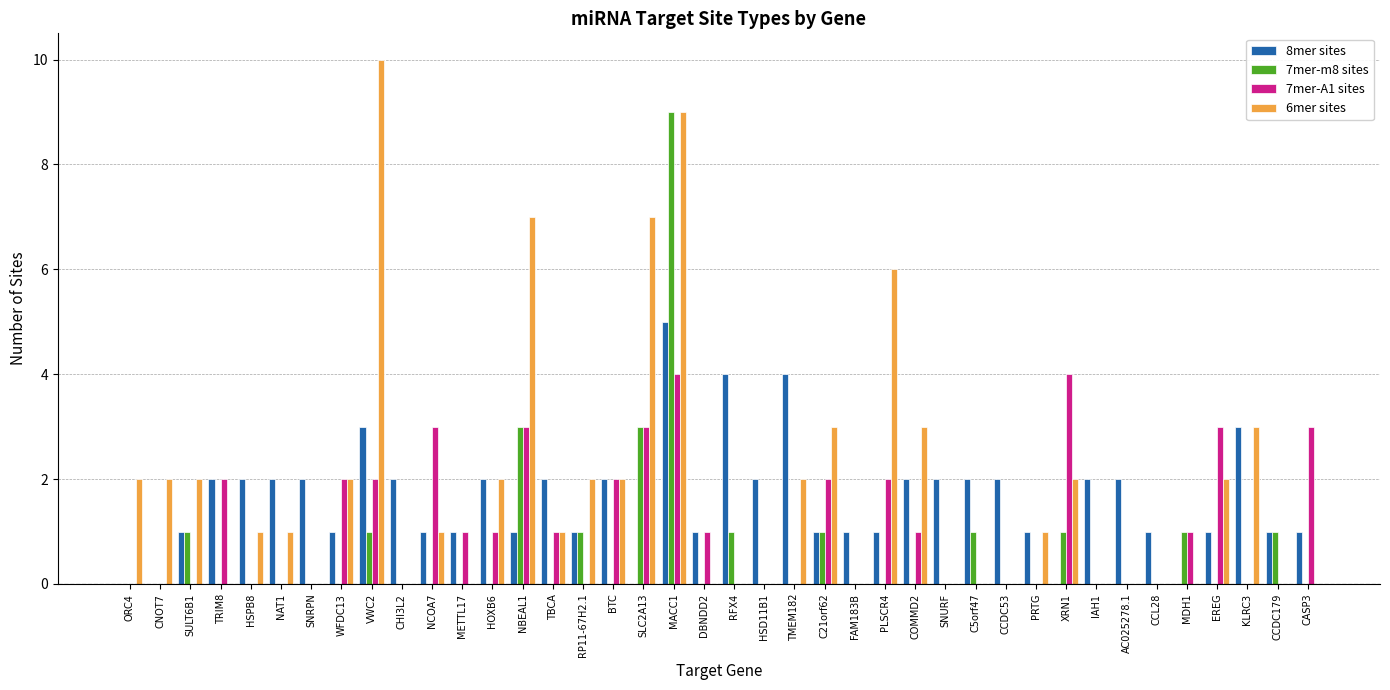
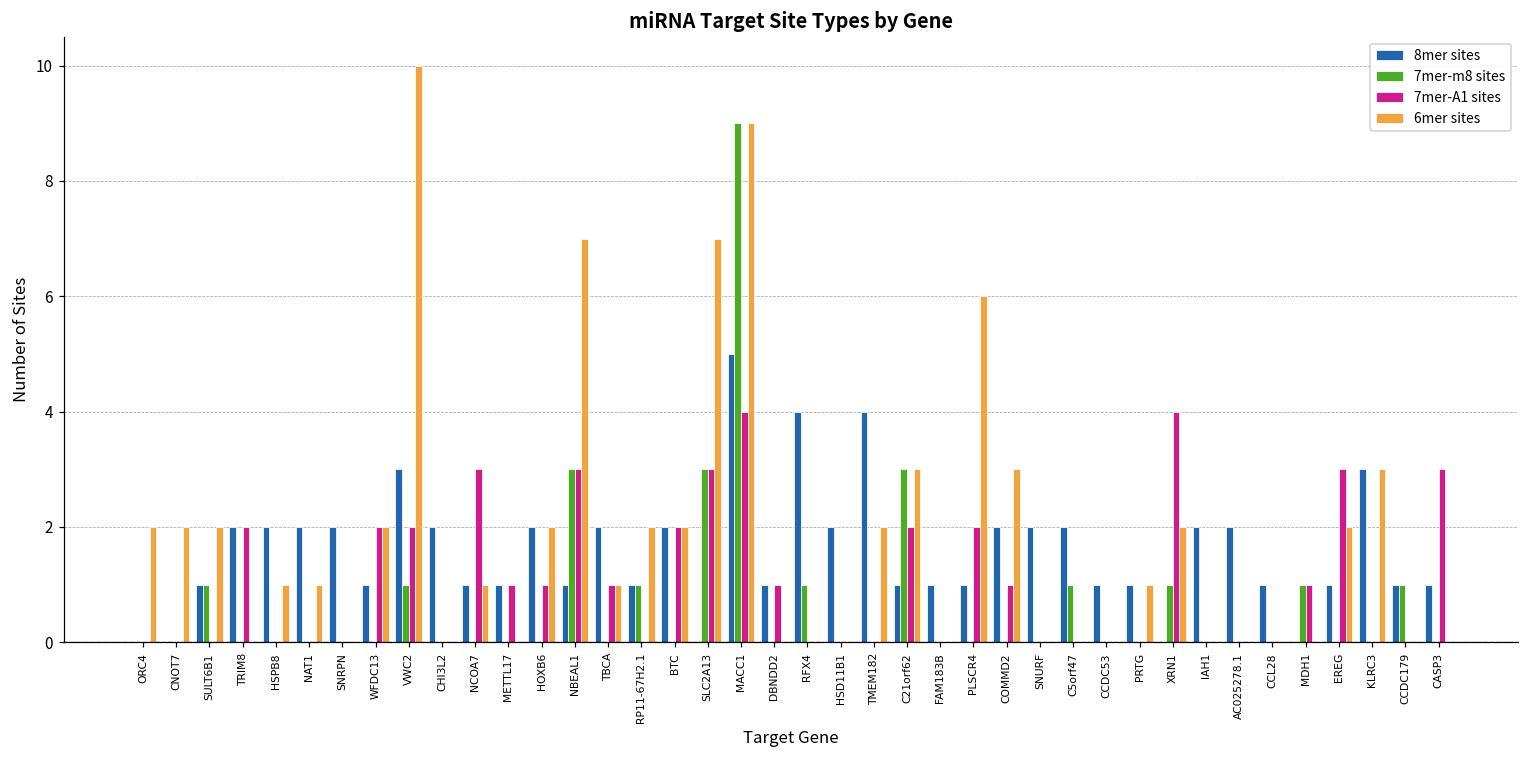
7mer-m8 sites, C21orf62: 1 -> 3
8mer sites, CCDC53: 2 -> 1
